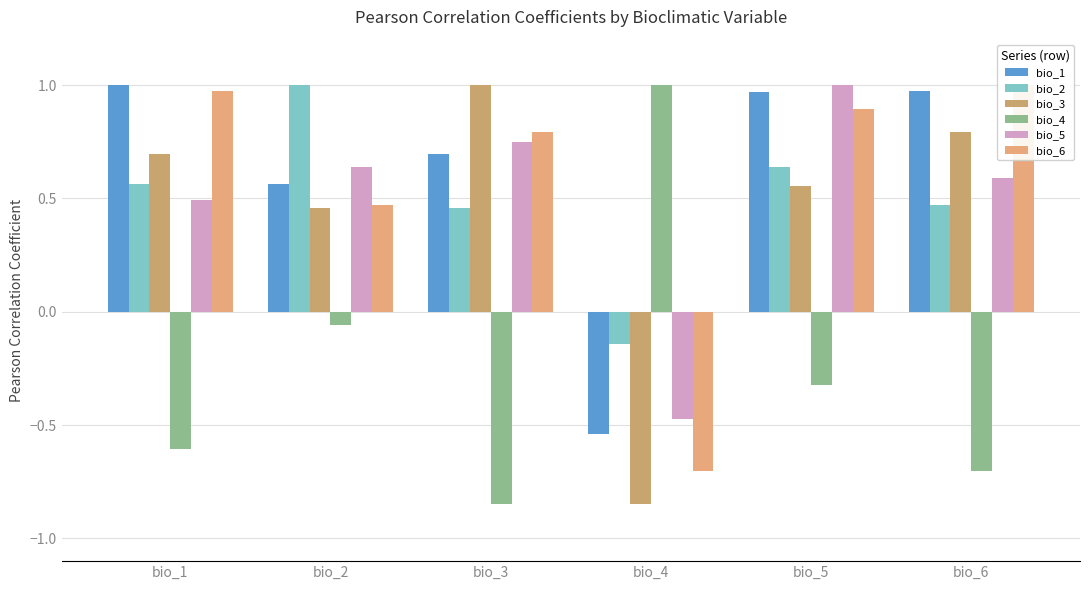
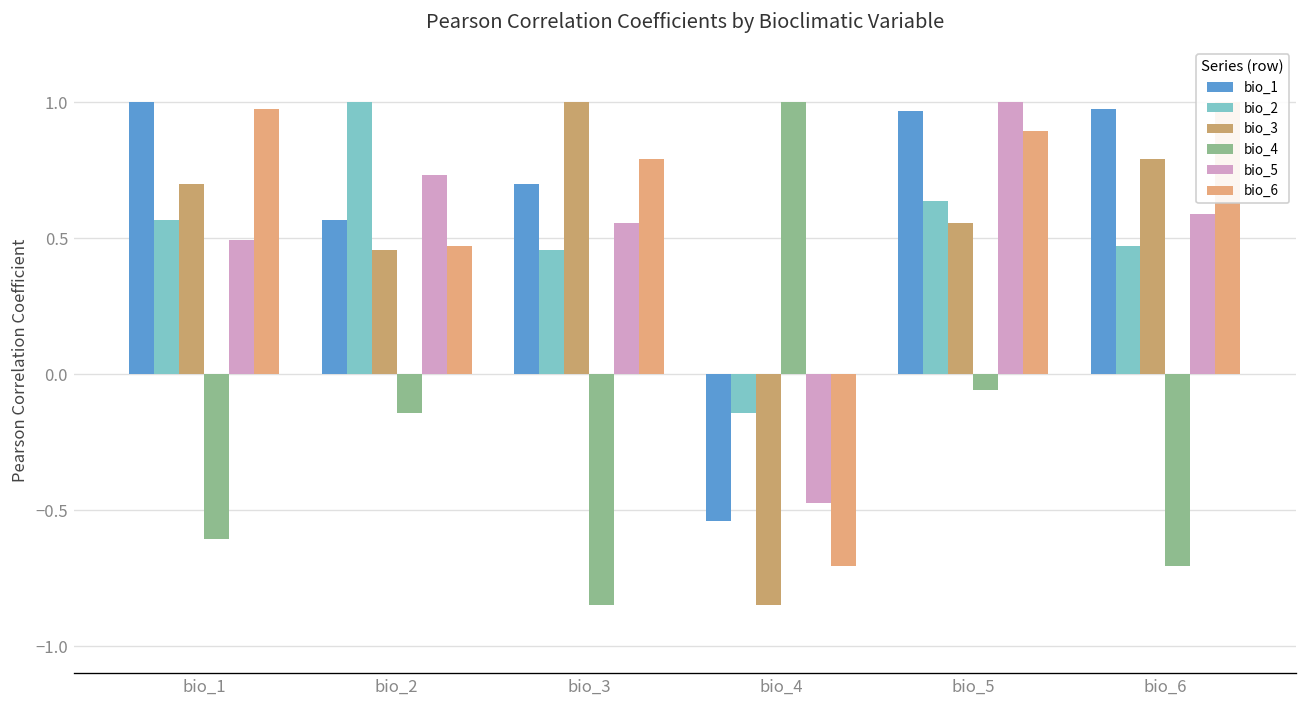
bio_4, bio_2: -0.06 -> -0.14
bio_5, bio_2: 0.64 -> 0.73
bio_5, bio_3: 0.75 -> 0.55
bio_4, bio_5: -0.32 -> -0.06
